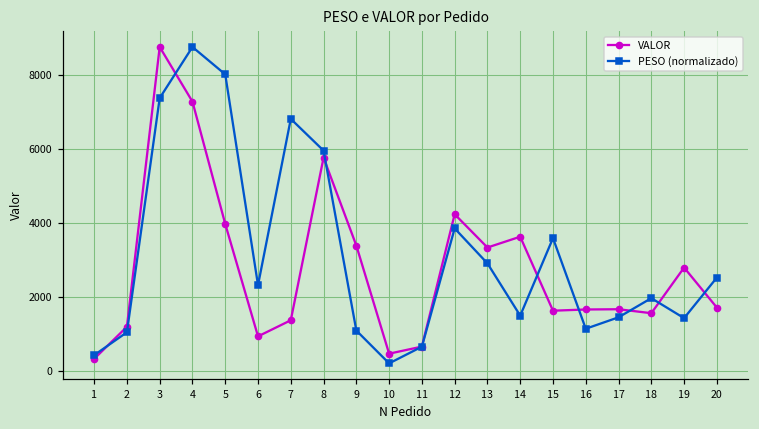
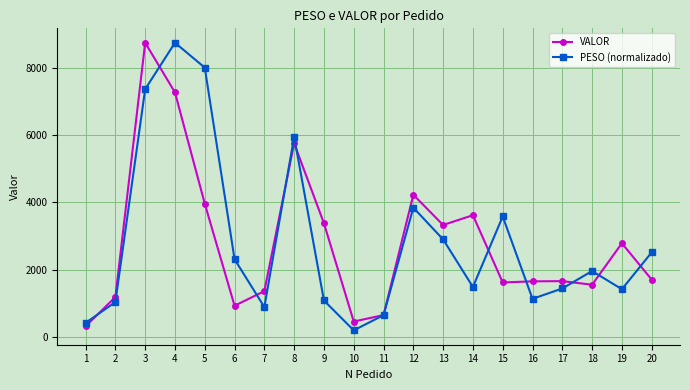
PESO (normalizado), 7: 6800 -> 900
